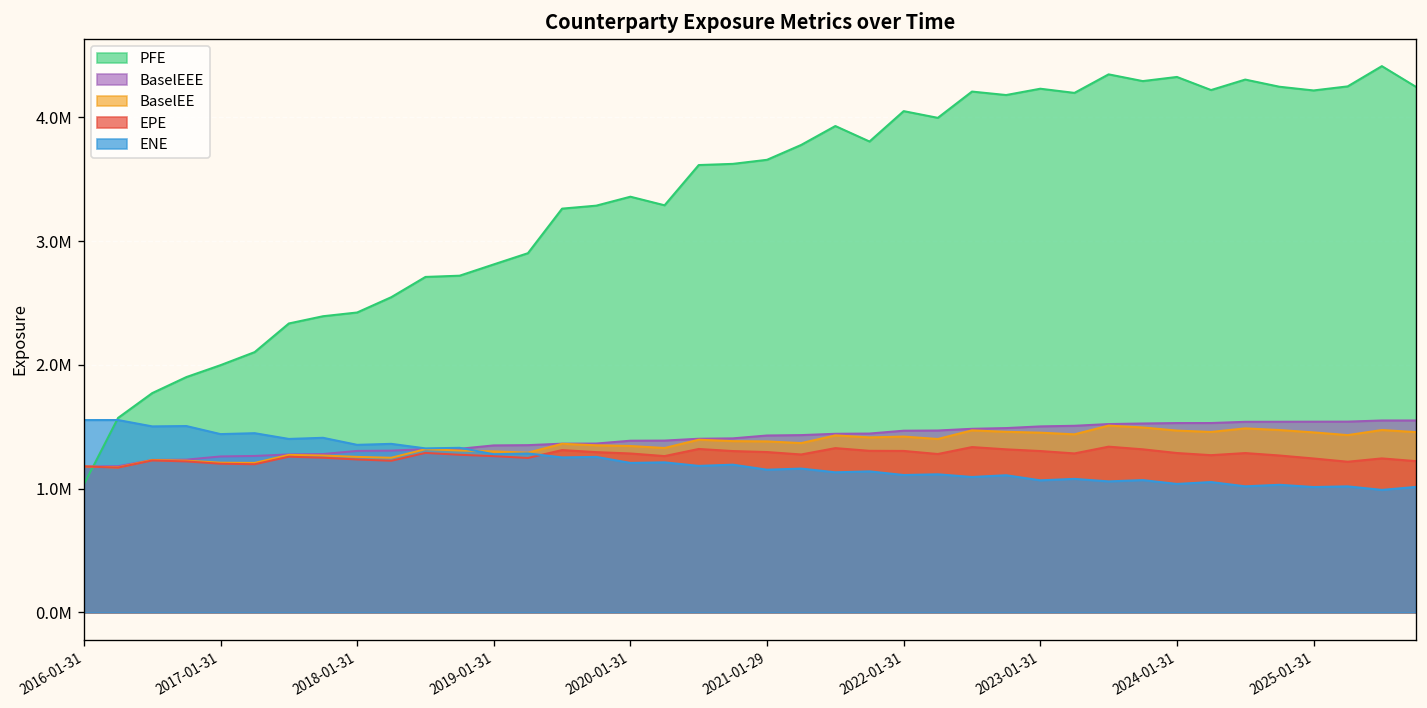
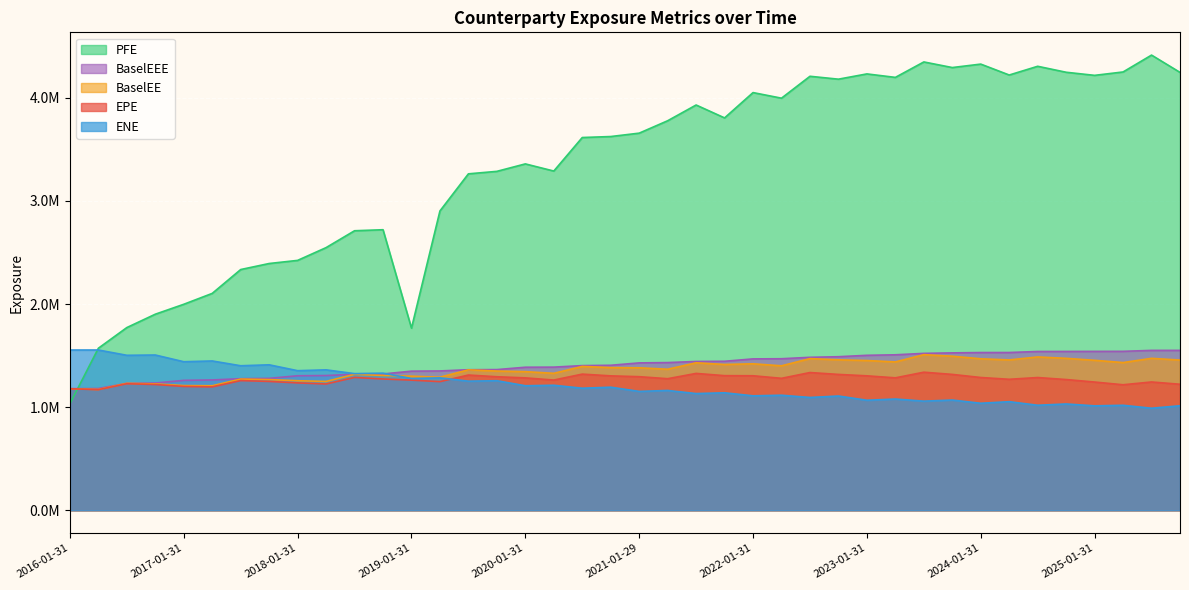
PFE, 2019-01-31: 2810000 -> 1770000
